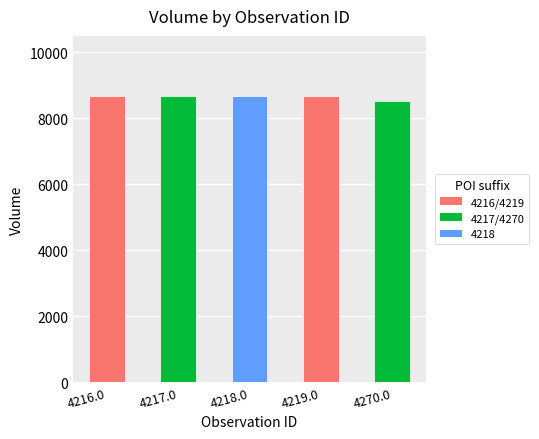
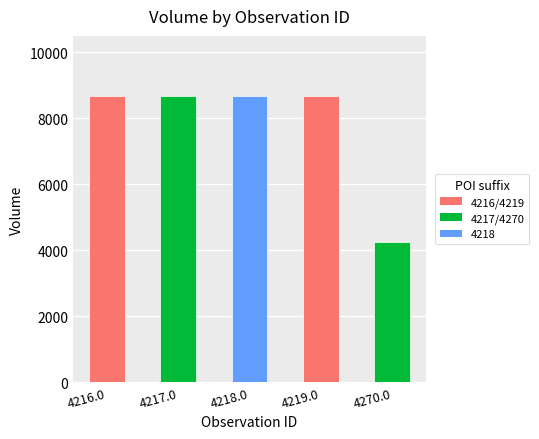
4270.0: 8500 -> 4300
